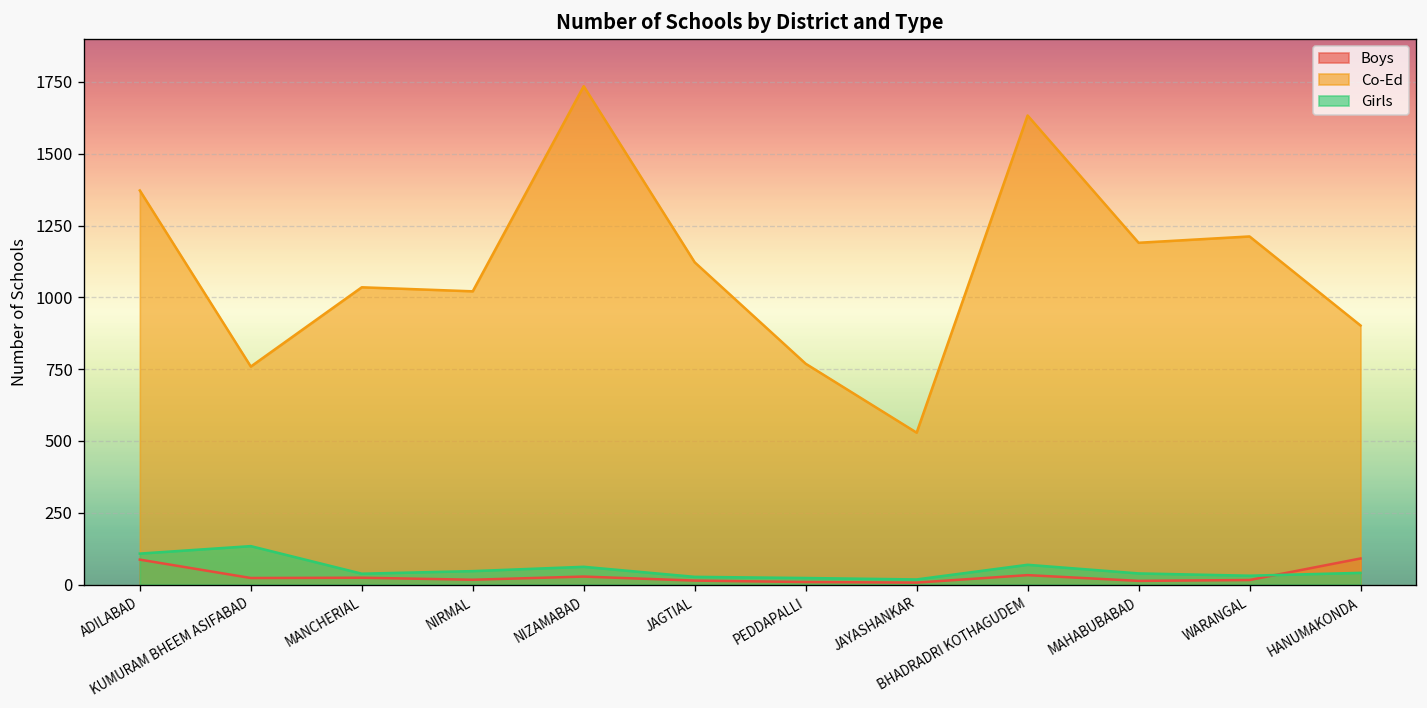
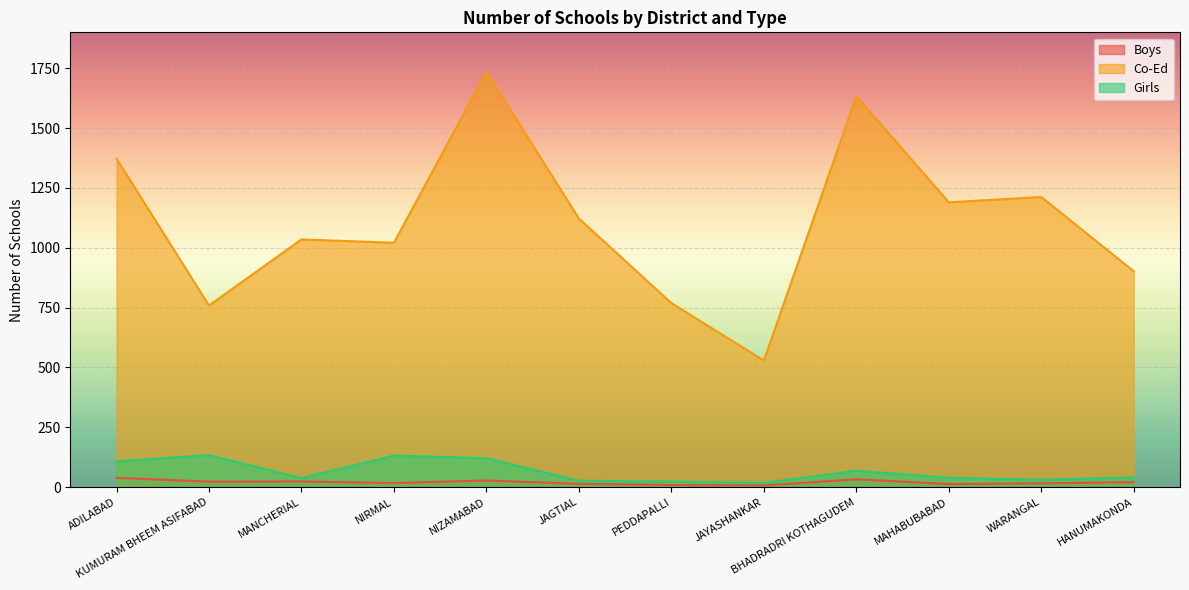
Boys, ADILABAD: 90 -> 40
Girls, NIRMAL: 50 -> 130
Girls, NIZAMABAD: 60 -> 120
Boys, HANUMAKONDA: 90 -> 20
